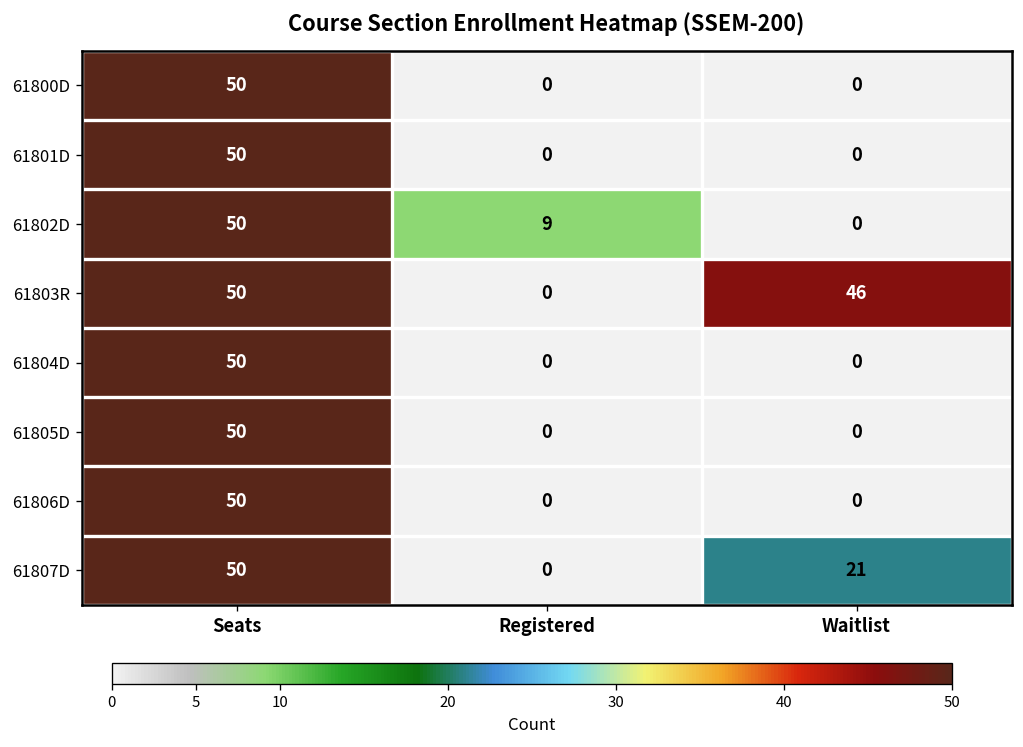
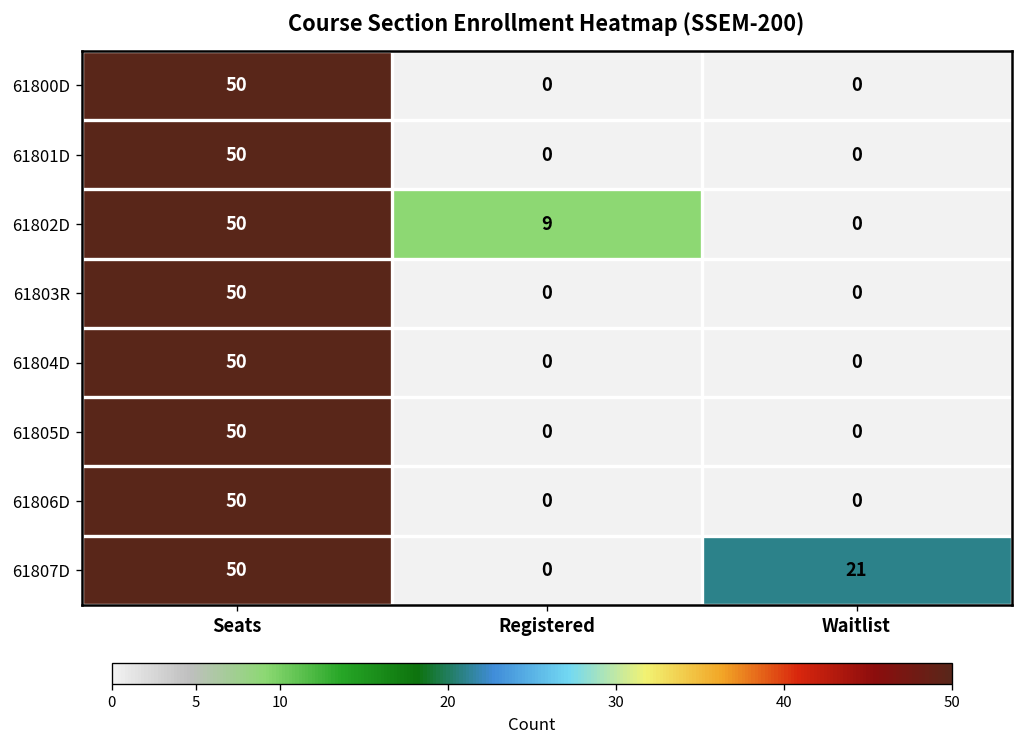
61803R, Waitlist: 46 -> 0
